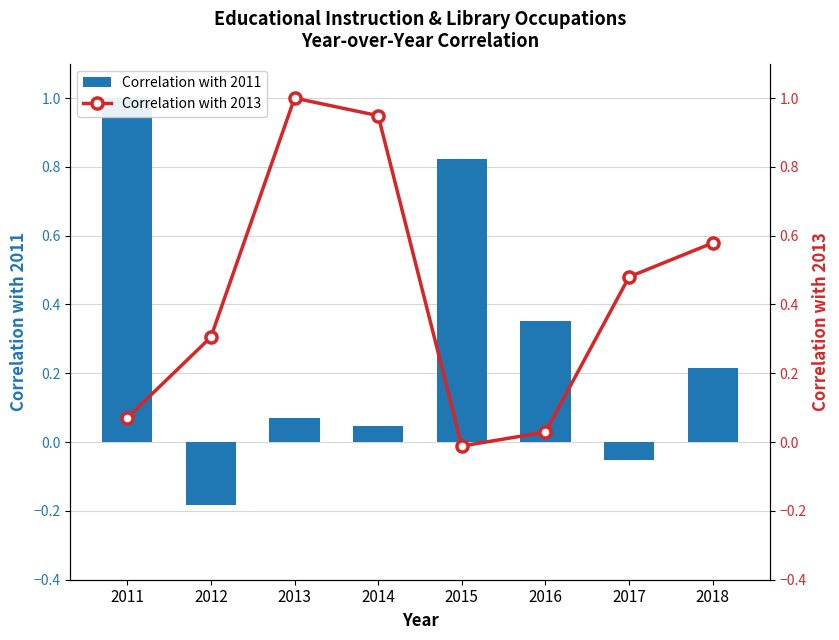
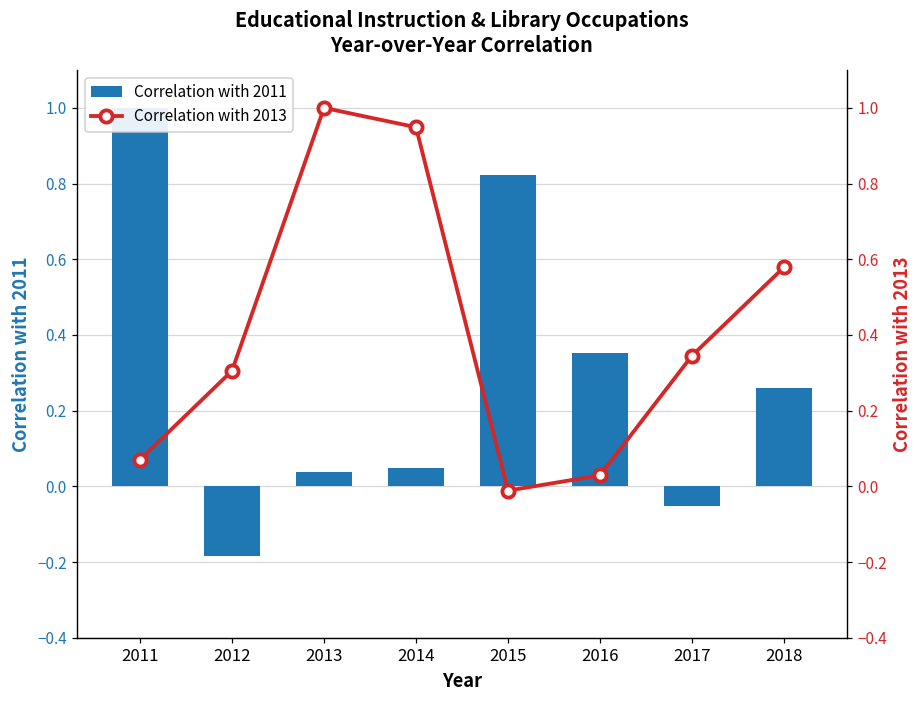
Correlation with 2011, 2013: 0.07 -> 0.04
Correlation with 2011, 2018: 0.22 -> 0.26
Correlation with 2013, 2017: 0.48 -> 0.35
